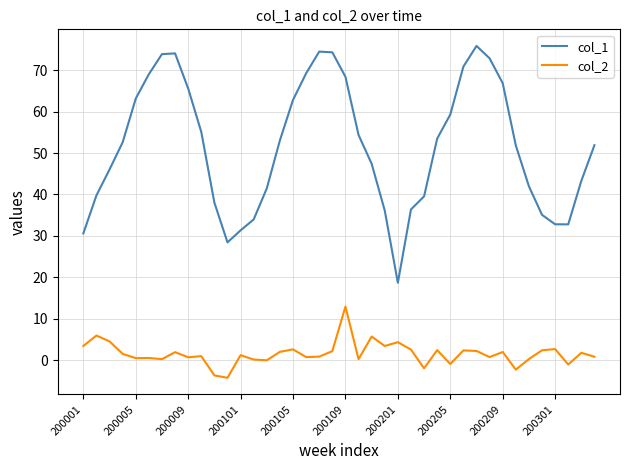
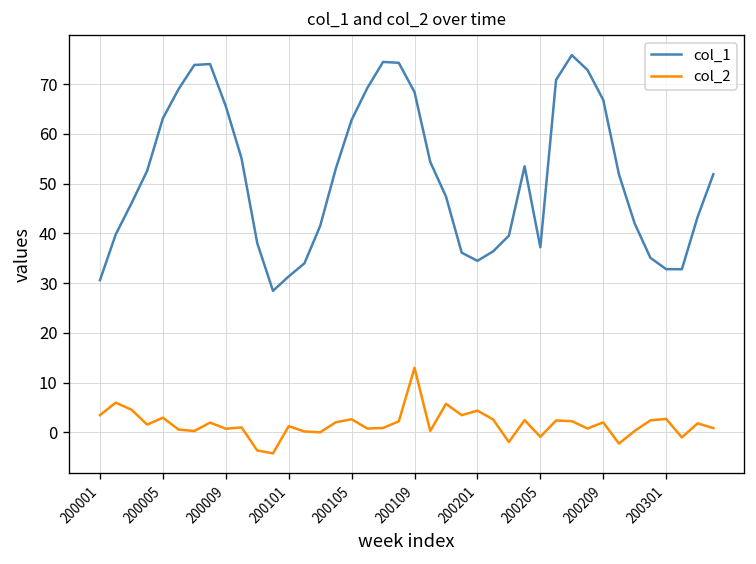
col_2, 200005: 1 -> 3
col_1, 200201: 19 -> 34
col_1, 200205: 59 -> 37
